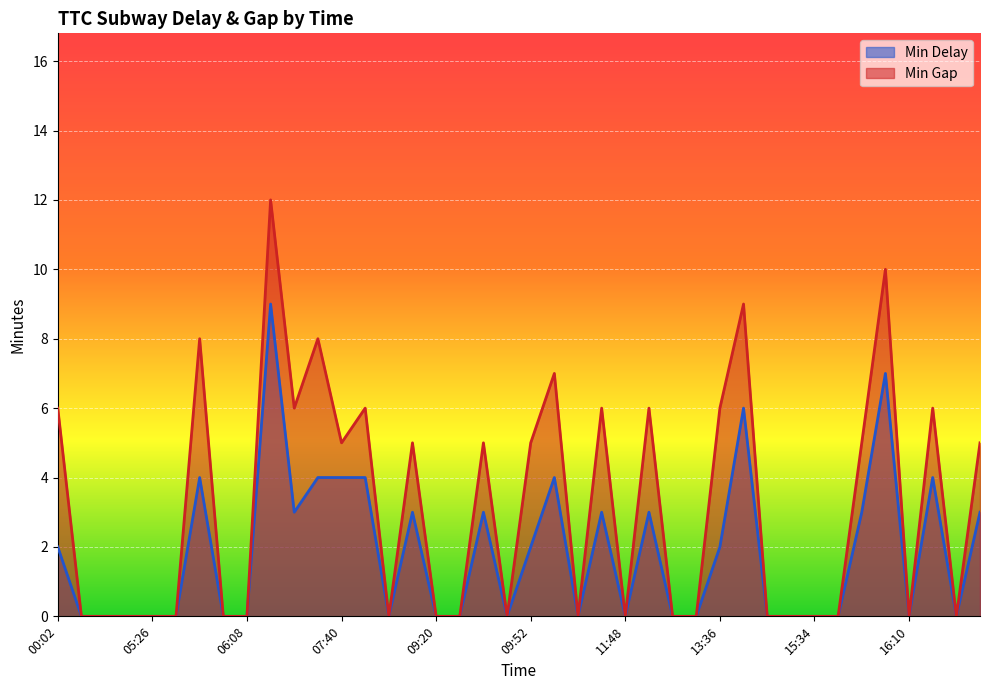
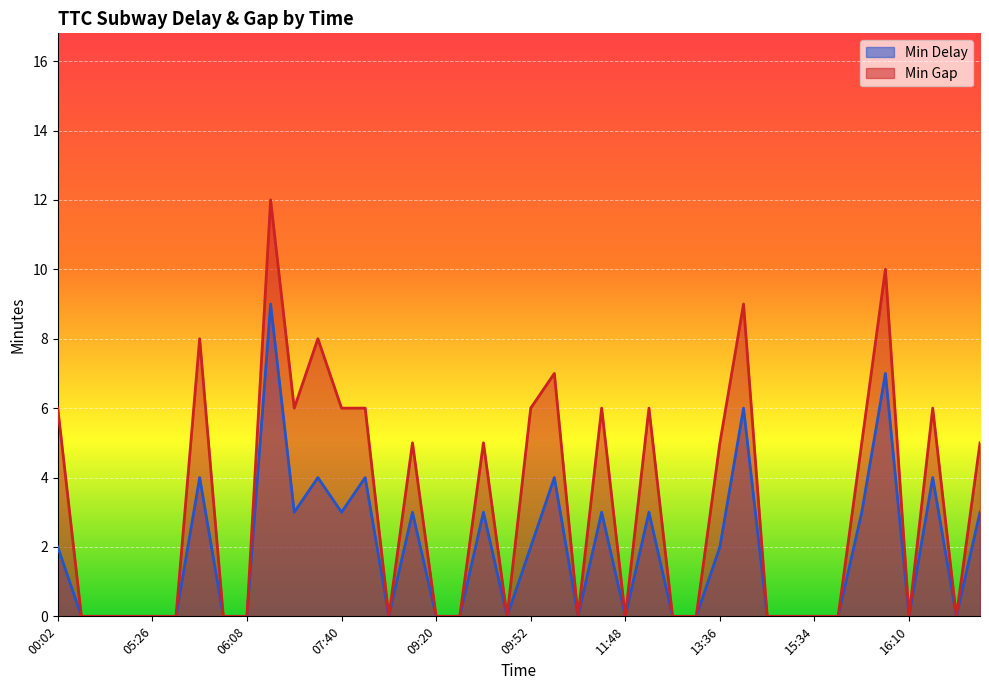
Min Delay, 07:40: 4 -> 3
Min Gap, 07:40: 5 -> 6
Min Gap, 09:52: 5 -> 6
Min Gap, 13:36: 6 -> 5
